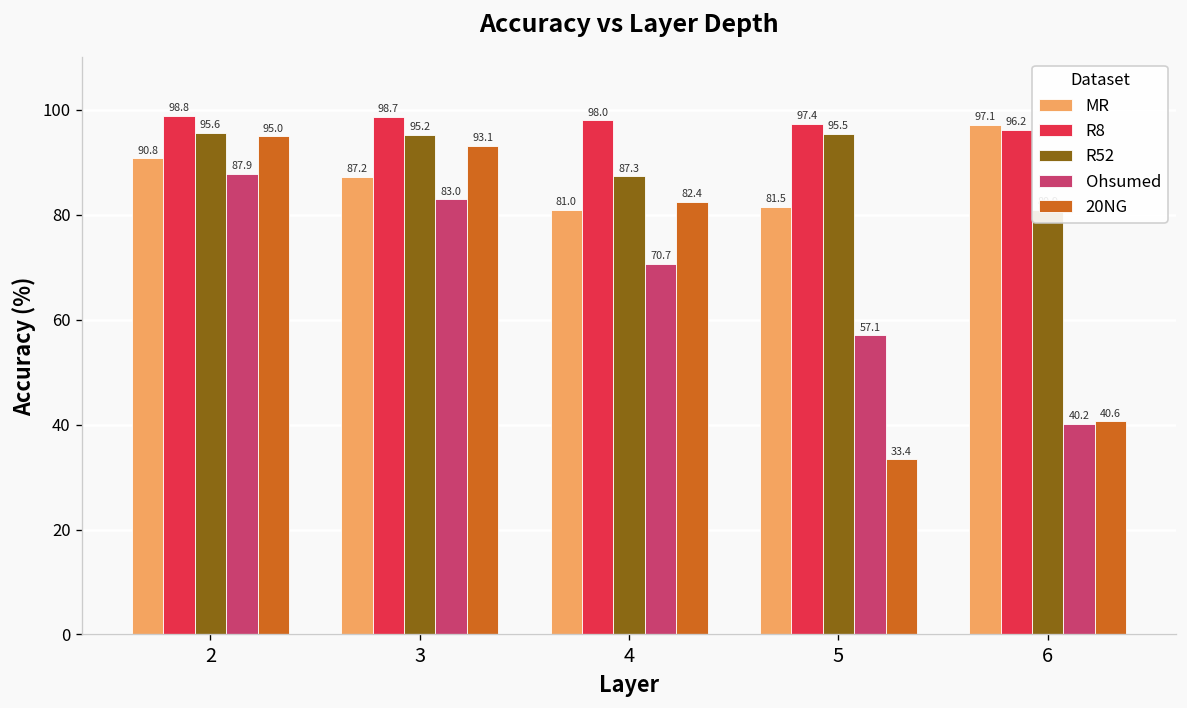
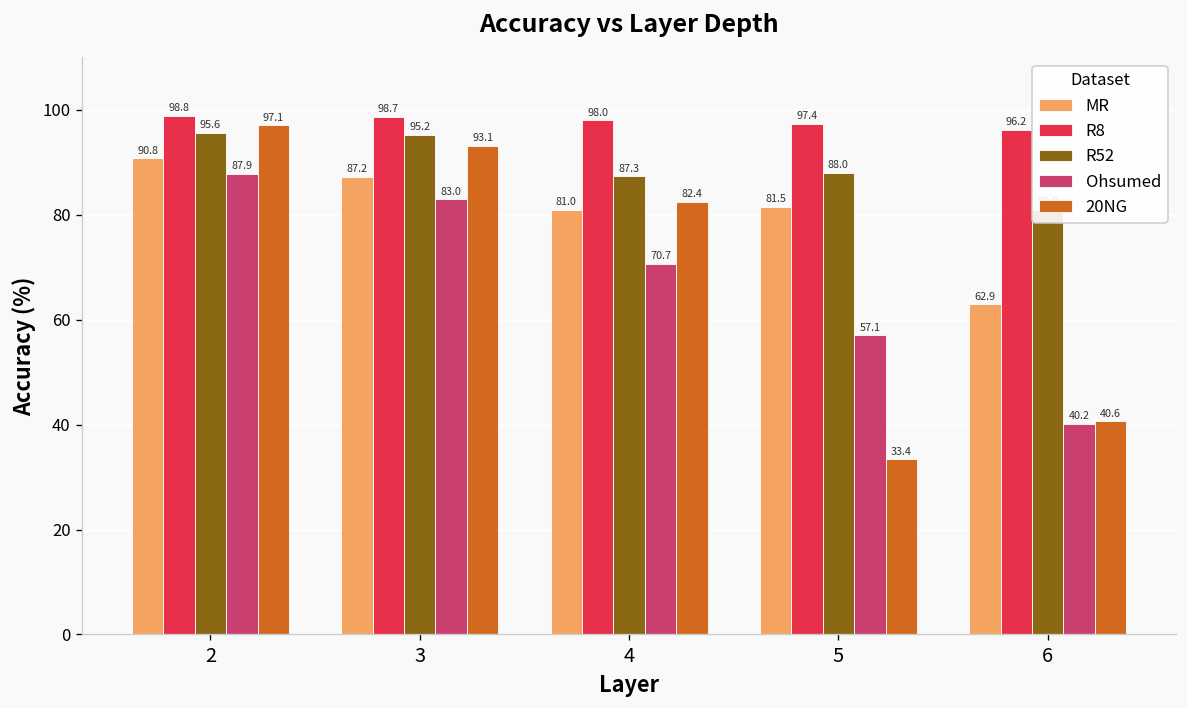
20NG, 2: 95.0 -> 97.1
R52, 5: 95.5 -> 88.0
MR, 6: 97.1 -> 62.9
